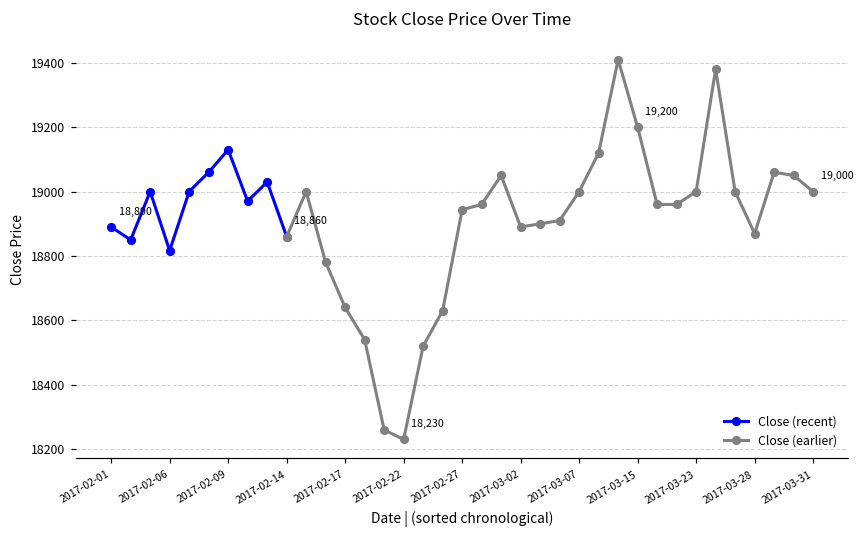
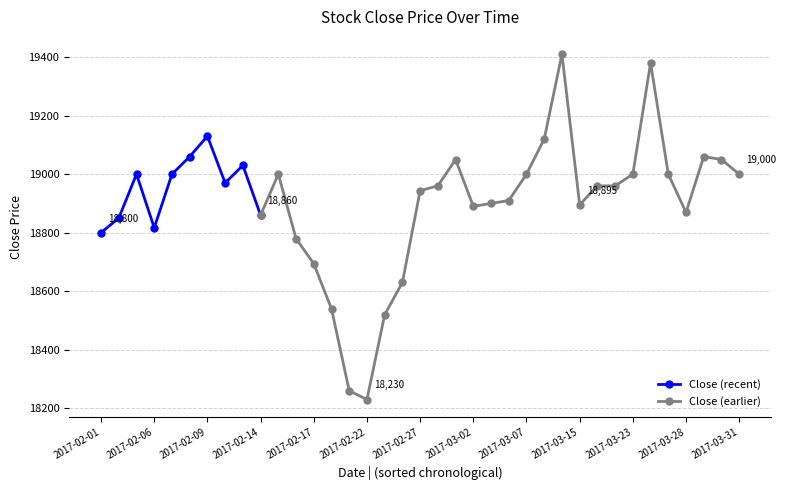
Close (recent), 2017-02-01: 18,890 -> 18,800
Close (earlier), 2017-02-17: 18640 -> 18690
Close (earlier), 2017-03-15: 19,200 -> 18,895
